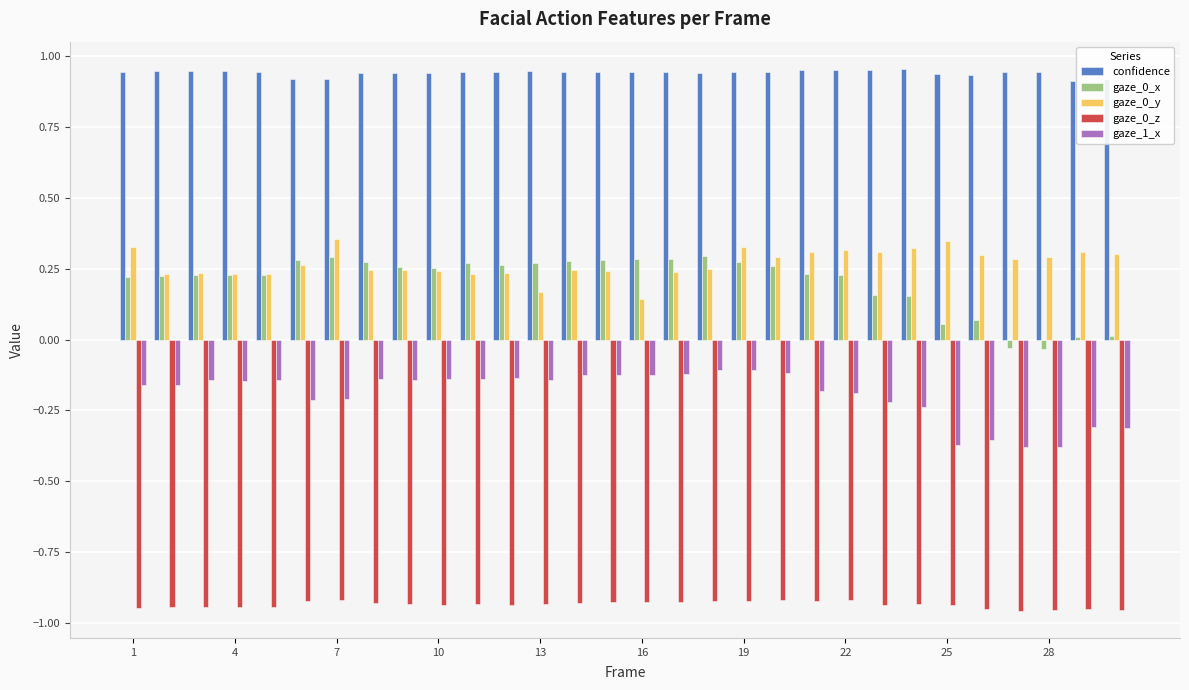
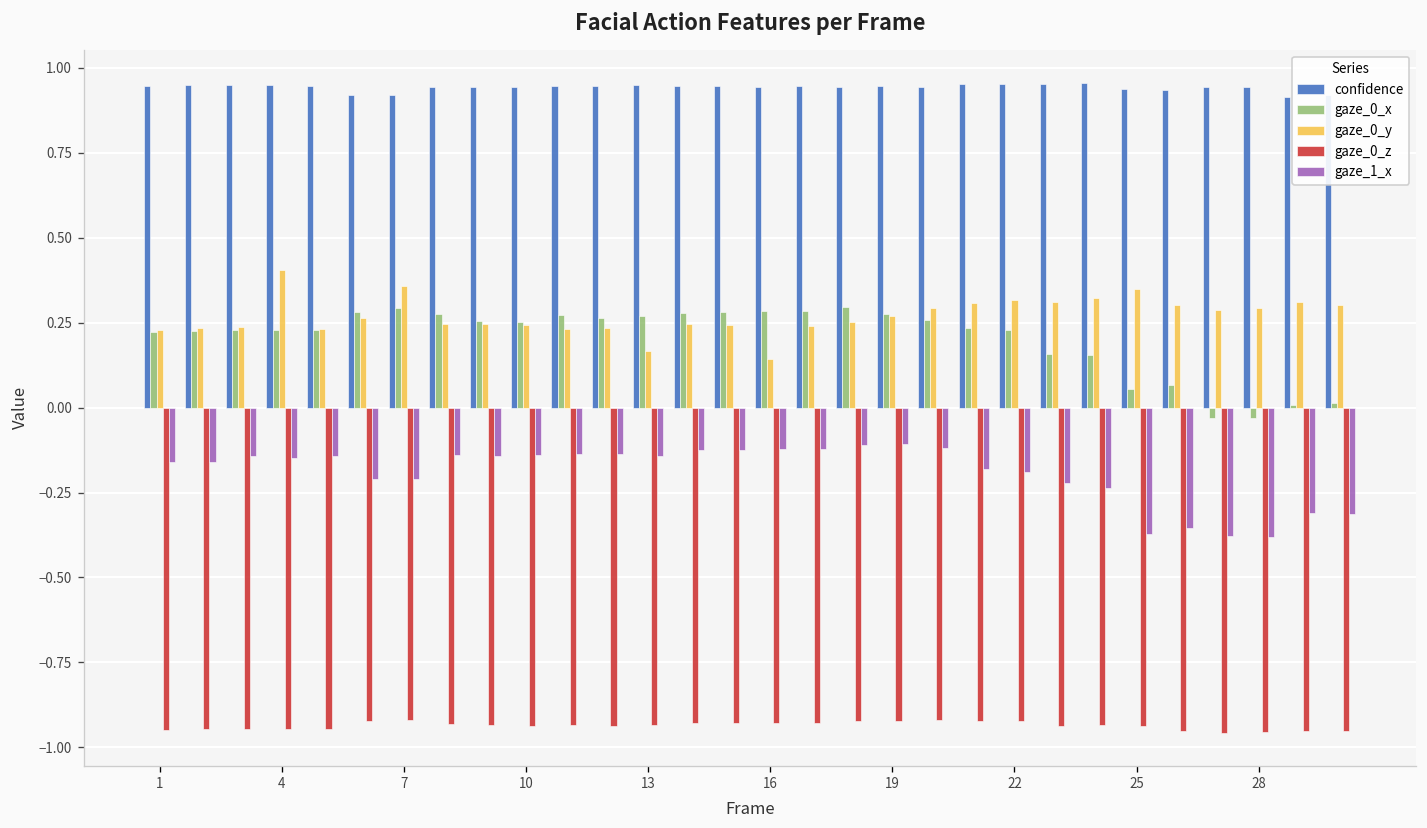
gaze_0_y, 1: 0.33 -> 0.23
gaze_0_y, 4: 0.23 -> 0.41
gaze_0_y, 19: 0.33 -> 0.27
